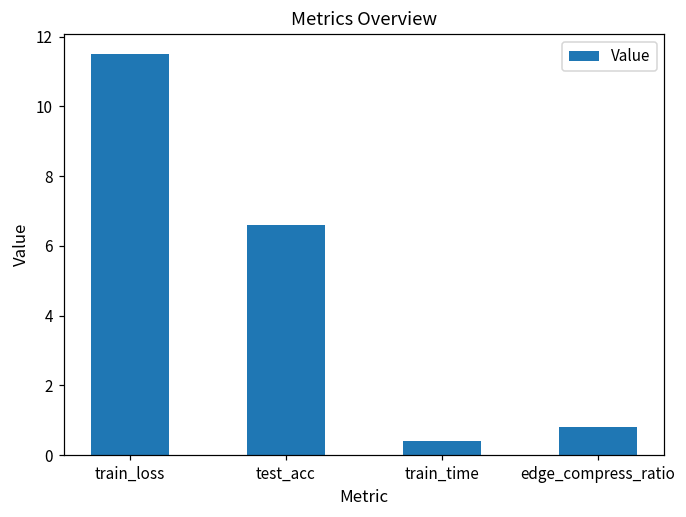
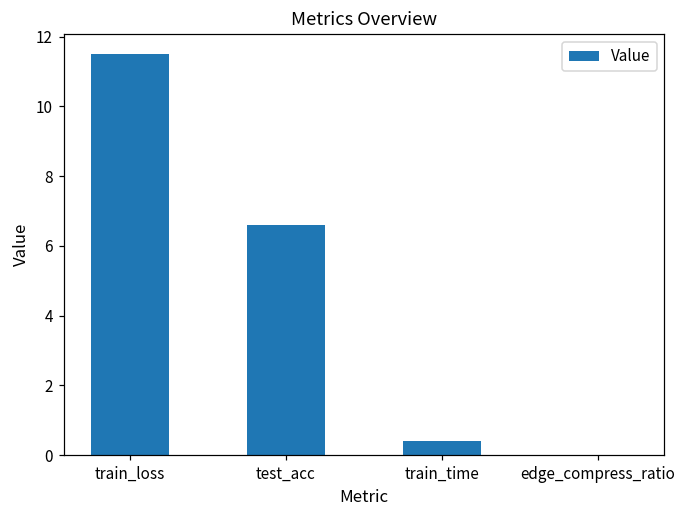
edge_compress_ratio: 0.8 -> 0.0
